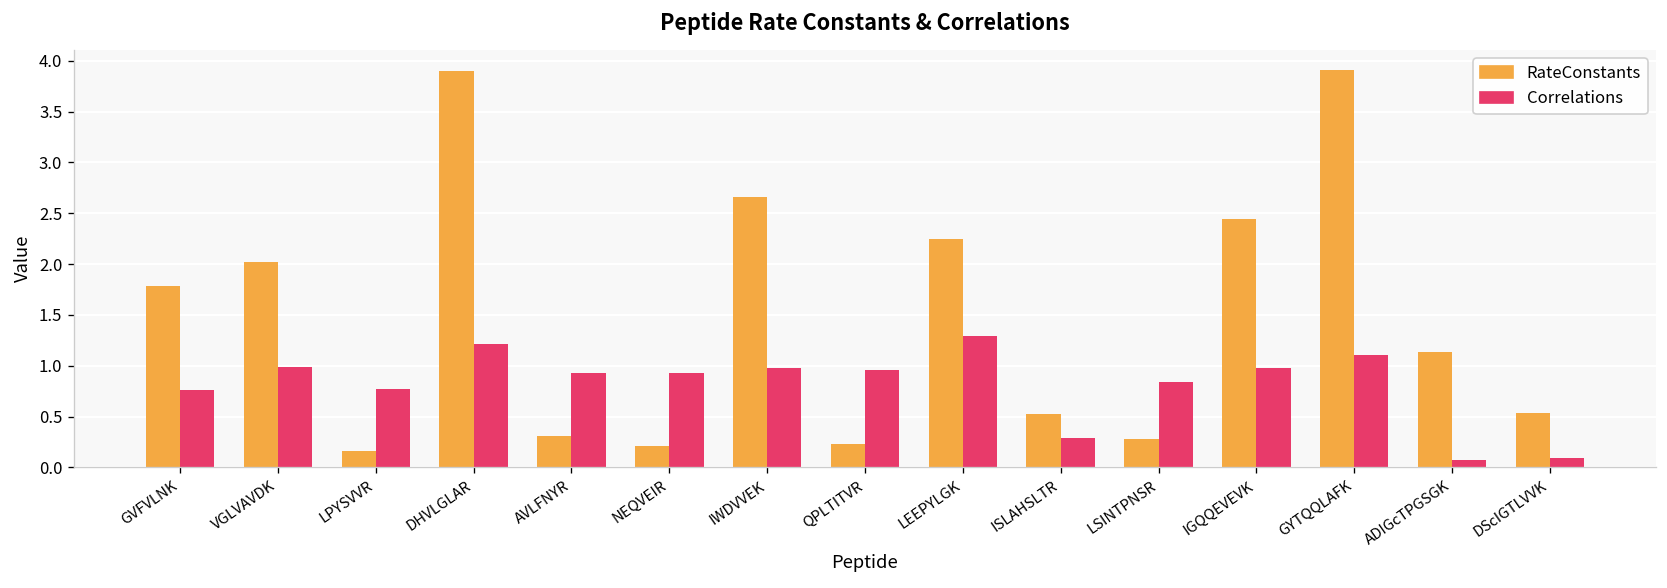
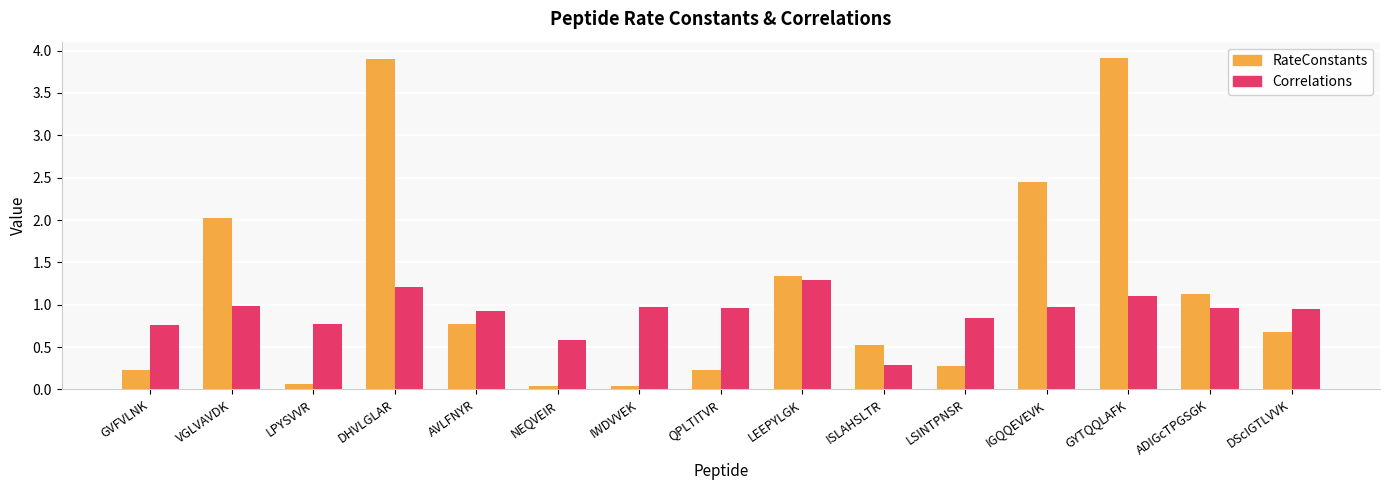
RateConstants, GVFVLNK: 1.8 -> 0.2
RateConstants, LPYSVVR: 0.2 -> 0.1
RateConstants, AVLFNYR: 0.3 -> 0.8
RateConstants, NEQVEIR: 0.2 -> 0.0
Correlations, NEQVEIR: 0.9 -> 0.6
RateConstants, IWDVVEK: 2.7 -> 0.0
RateConstants, LEEPYLGK: 2.2 -> 1.3
Correlations, ADIGcTPGSGK: 0.1 -> 1.0
RateConstants, DScIGTLVVK: 0.5 -> 0.7
Correlations, DScIGTLVVK: 0.1 -> 1.0
